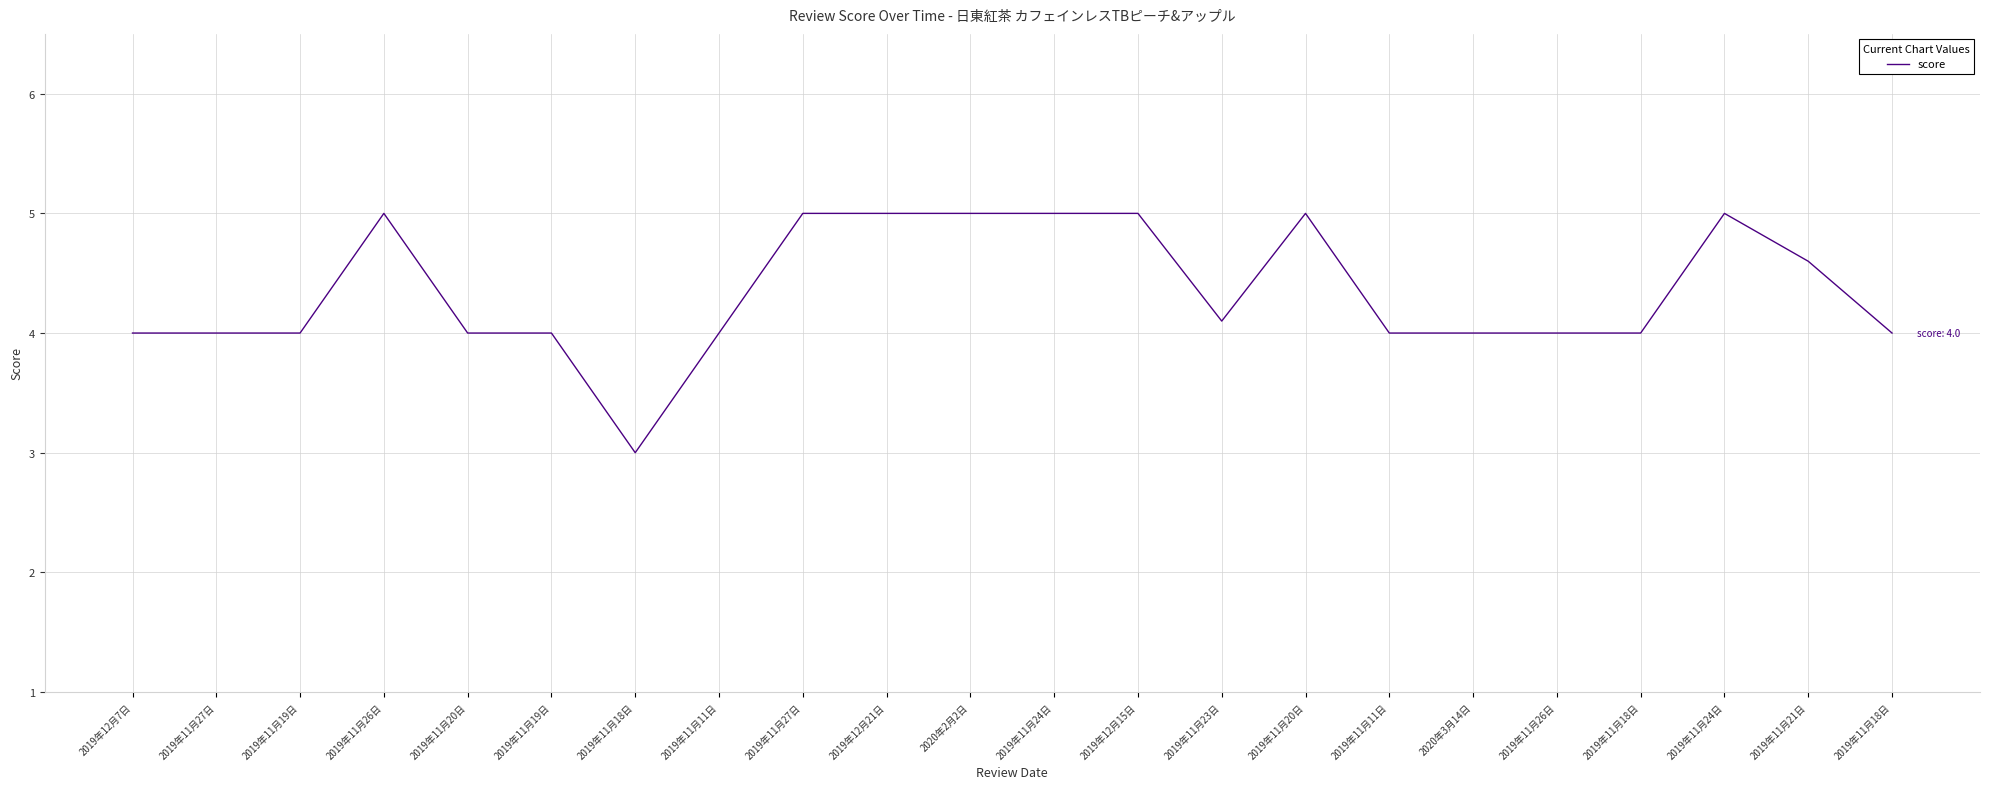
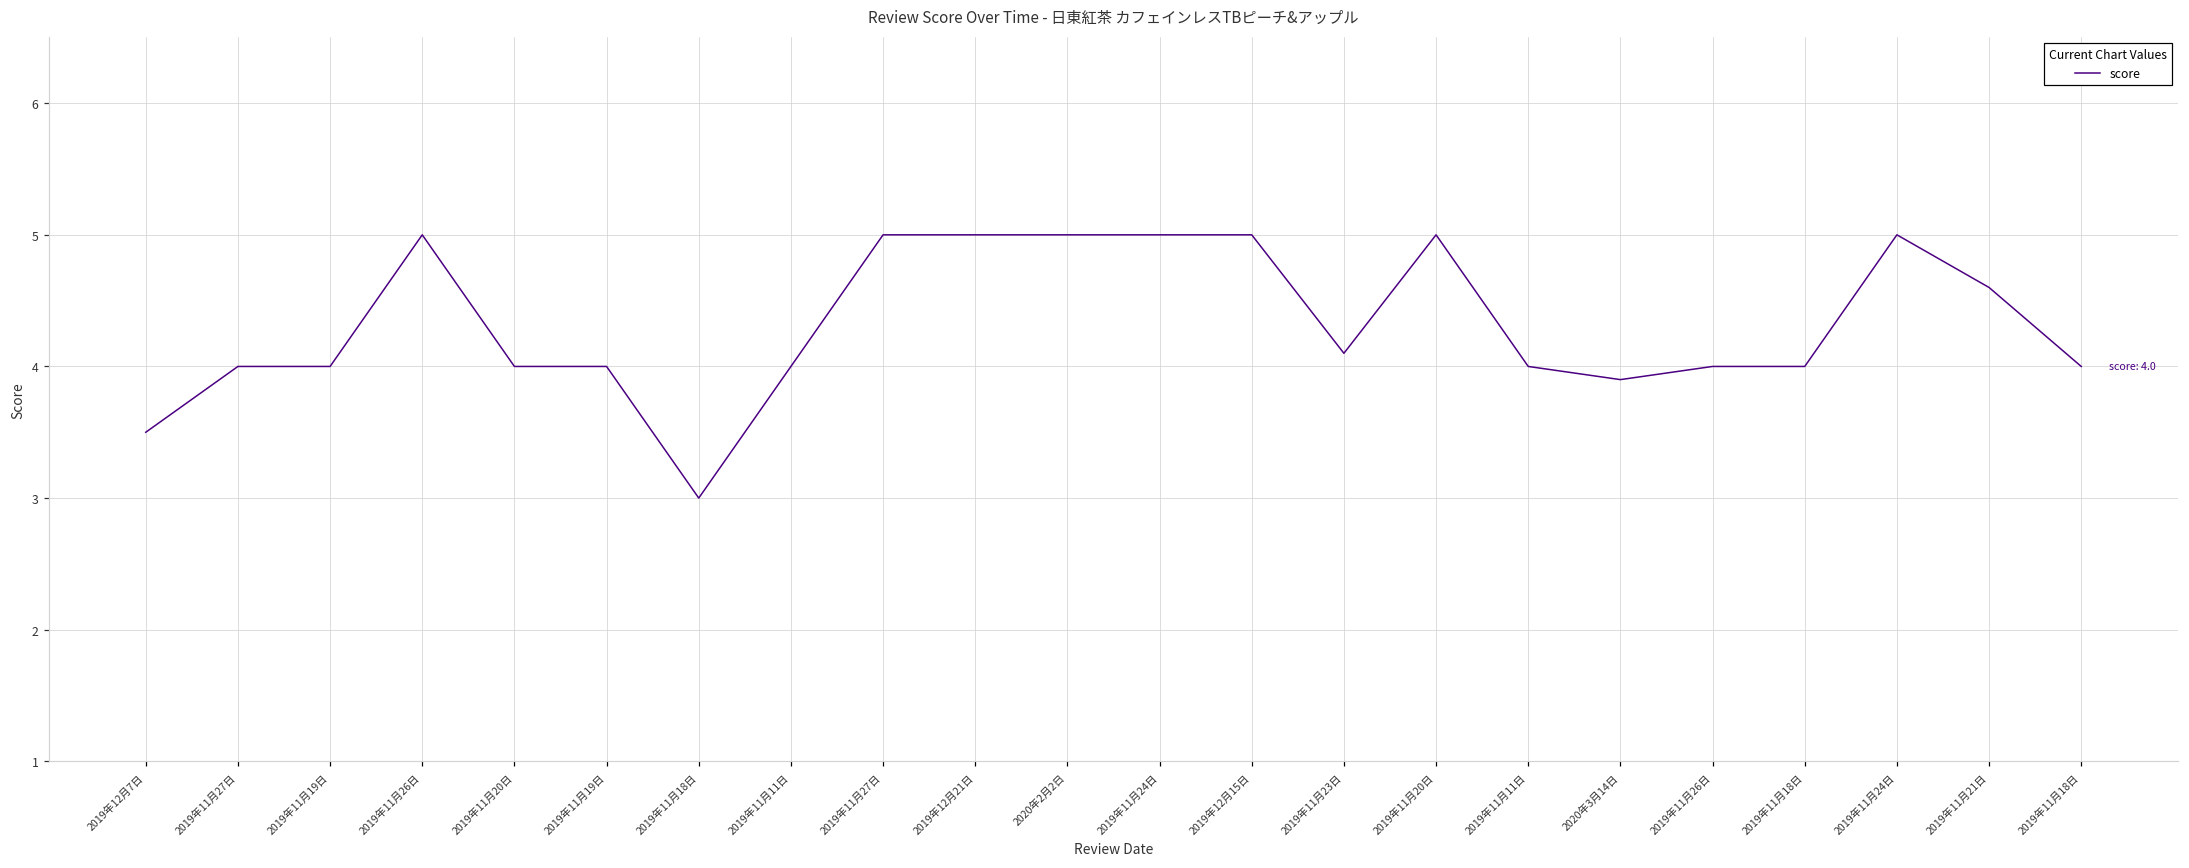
2019年12月7日: 4.0 -> 3.5
2020年3月14日: 4.0 -> 3.9
